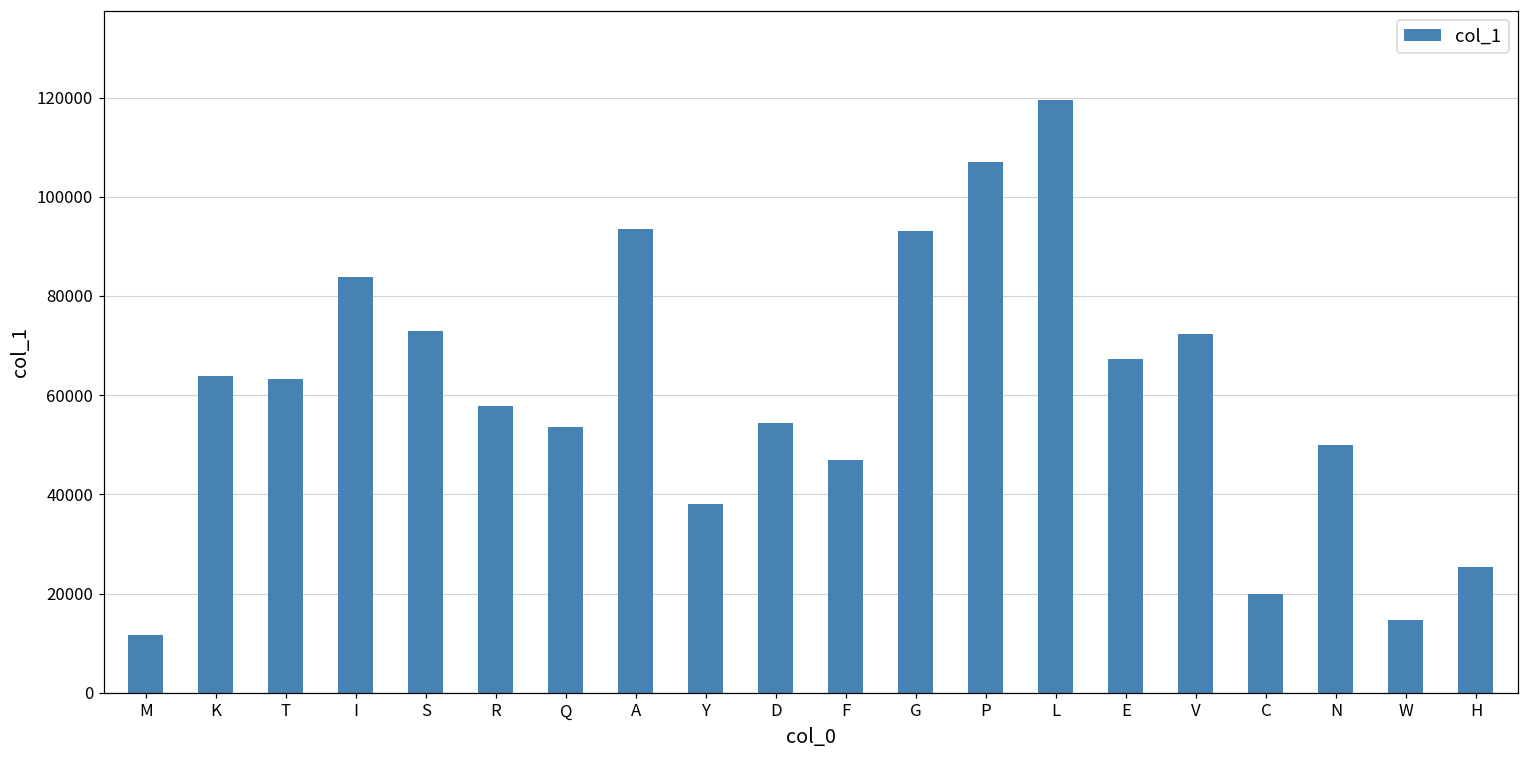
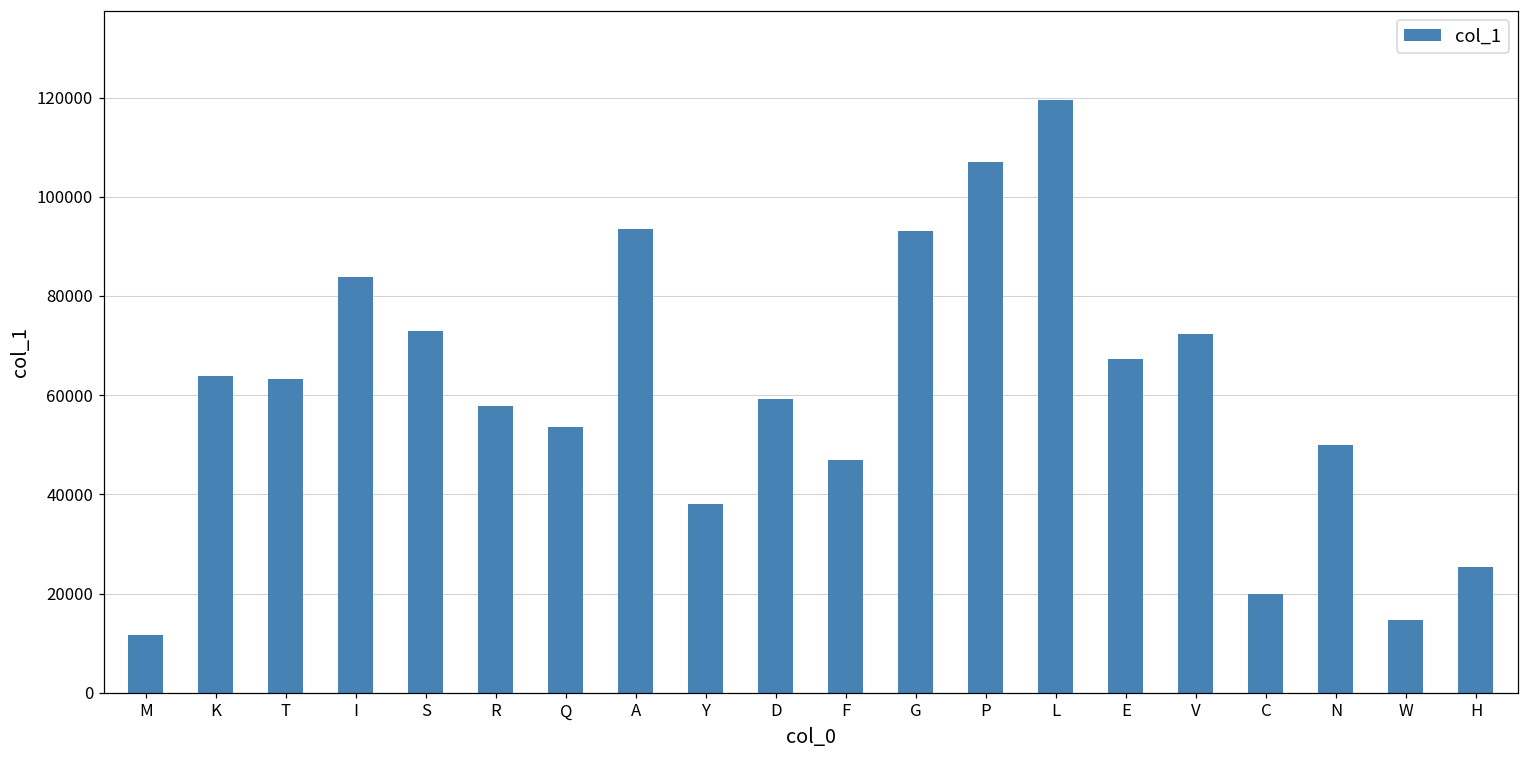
D: 54000 -> 59000
